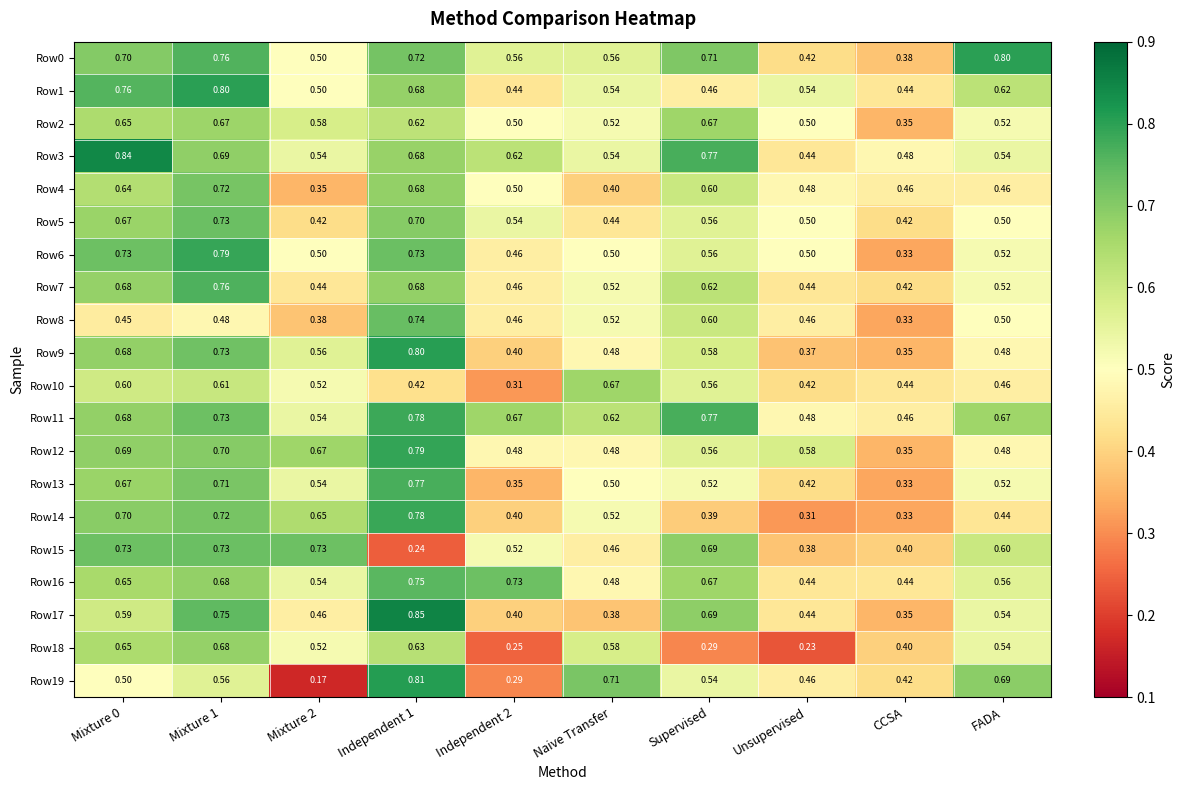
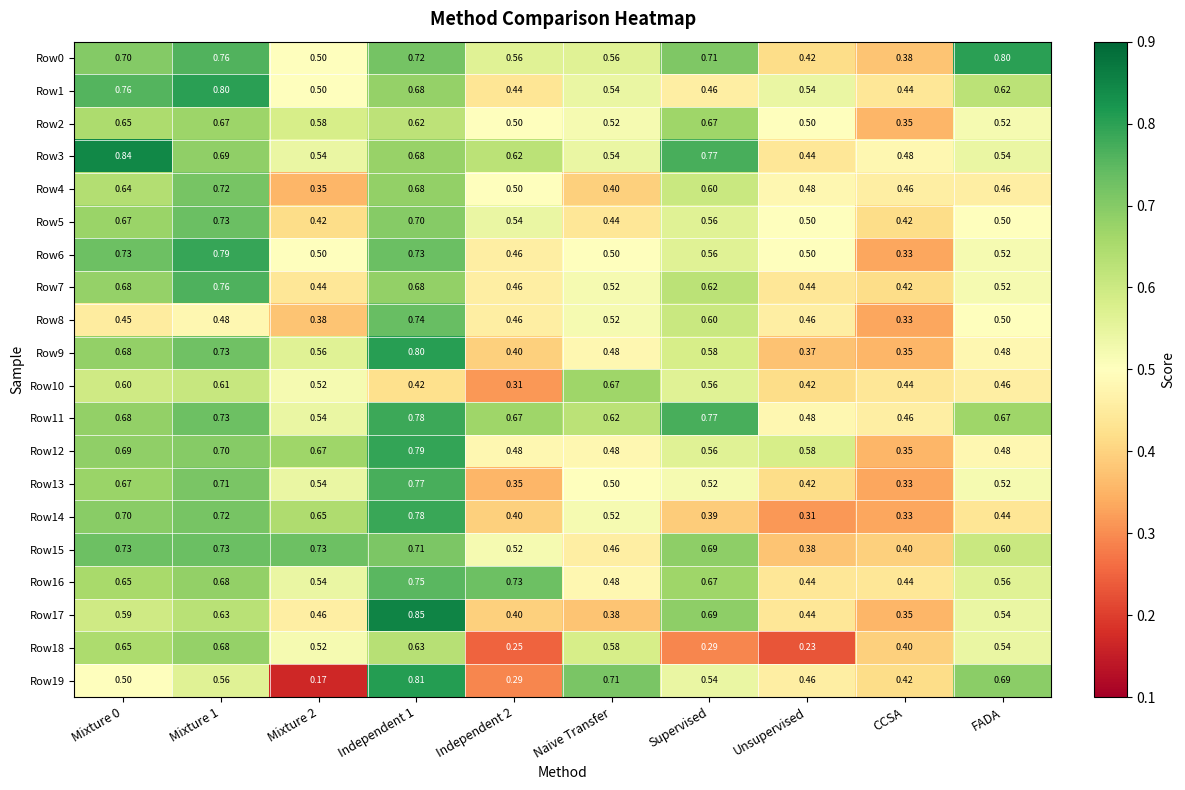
Row15, Independent 1: 0.24 -> 0.71
Row17, Mixture 1: 0.75 -> 0.63
